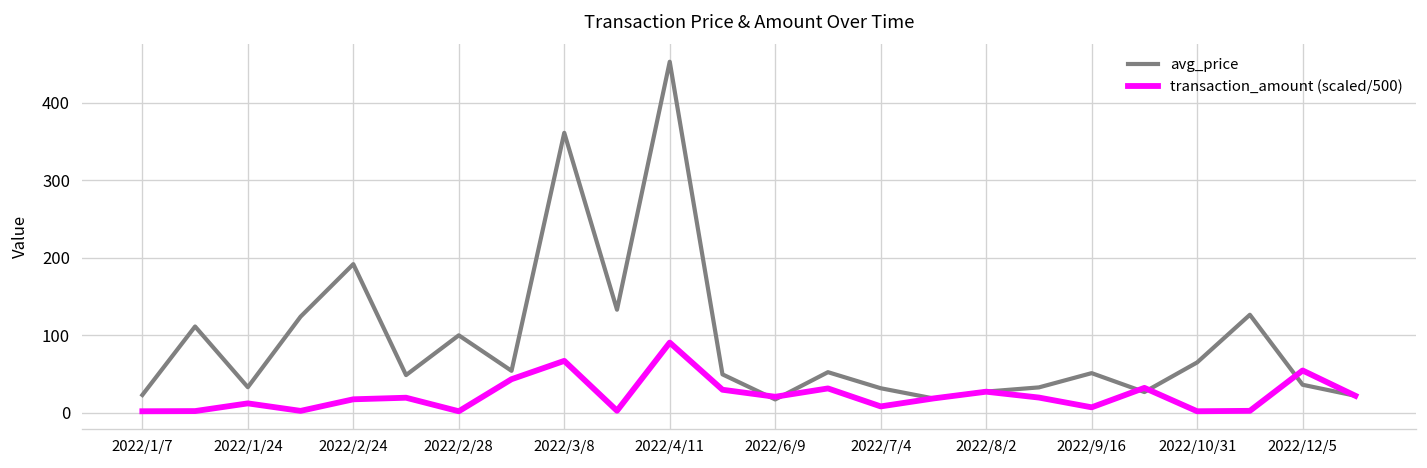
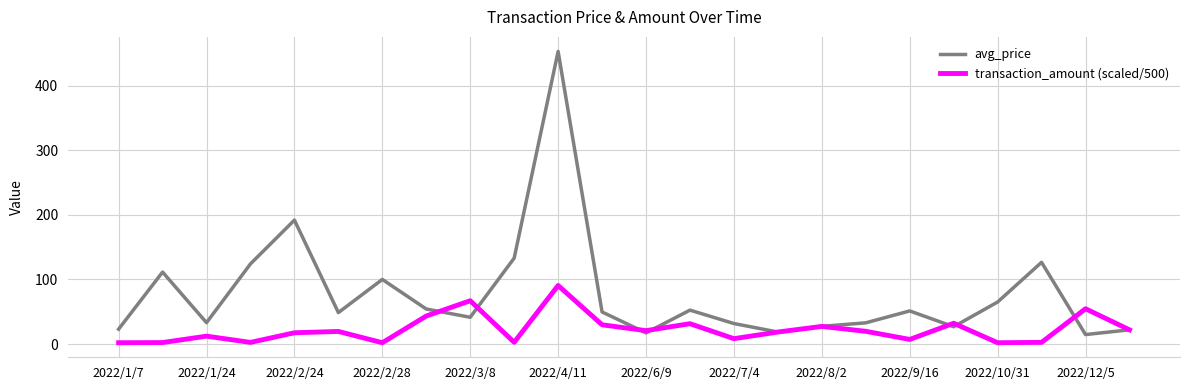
avg_price, 2022/3/8: 360 -> 40
avg_price, 2022/12/5: 40 -> 10
